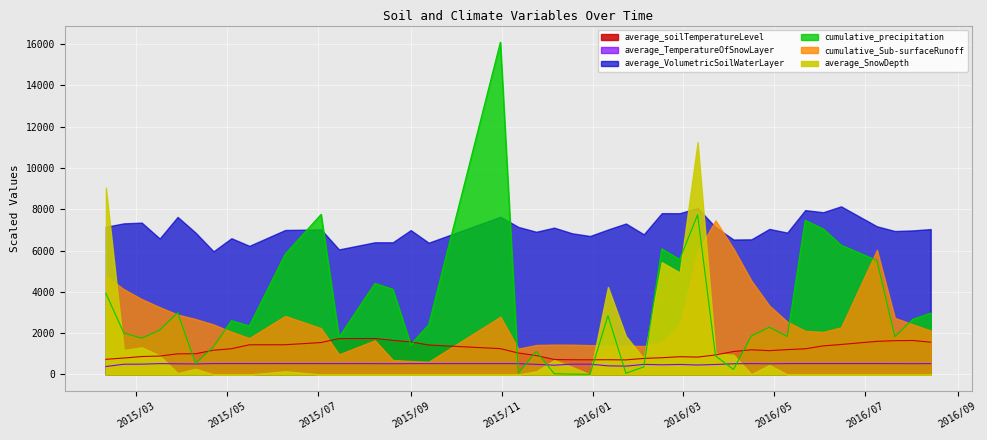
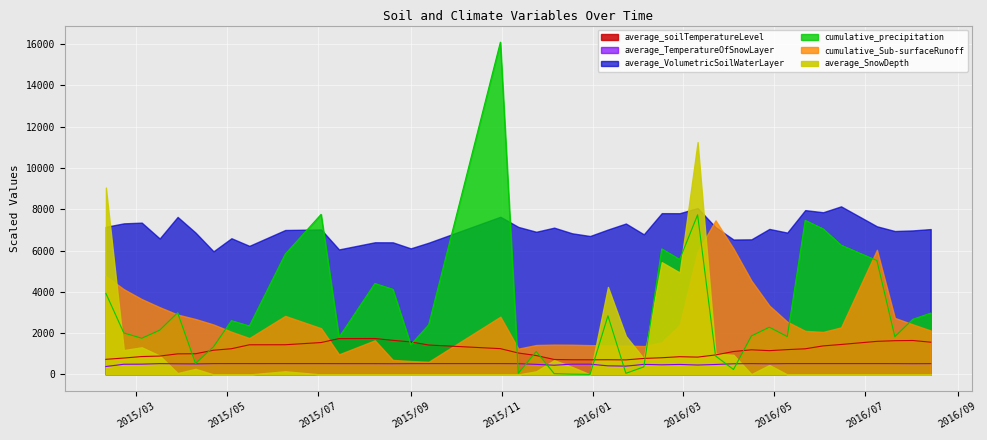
average_VolumetricSoilWaterLayer, 2015/09: 7000 -> 6100
